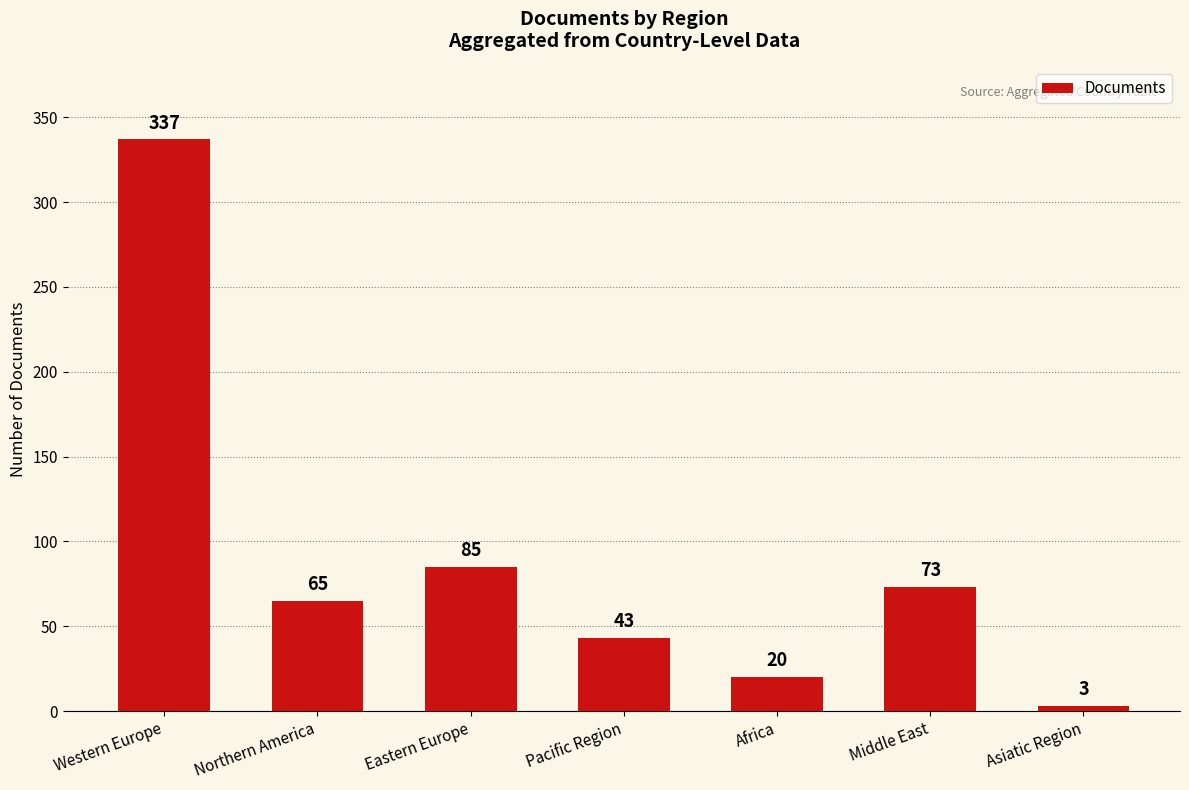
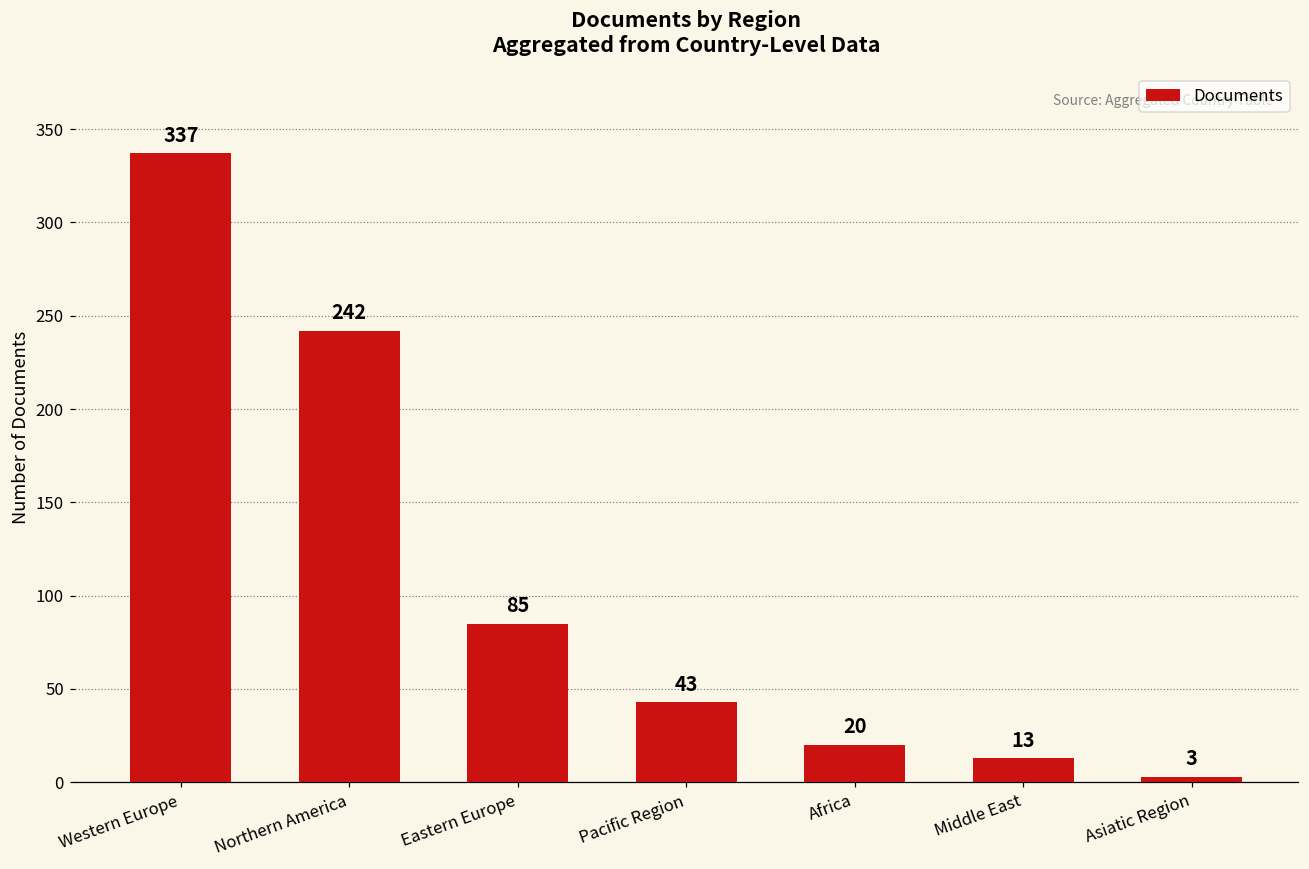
Northern America: 65 -> 242
Middle East: 73 -> 13
